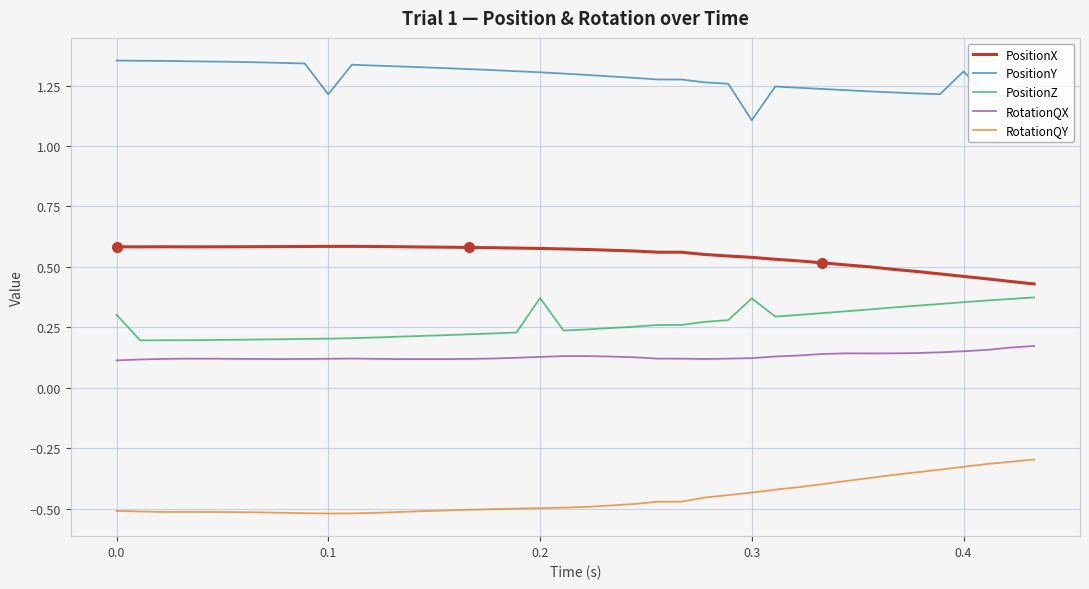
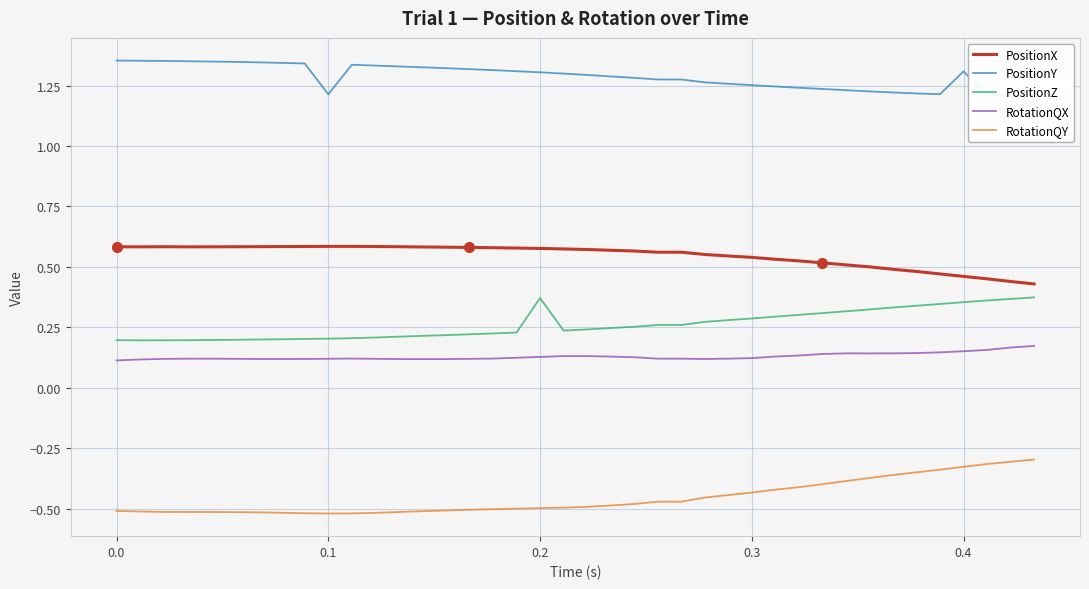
PositionZ, 0.0: 0.30 -> 0.20
PositionY, 0.3: 1.11 -> 1.25
PositionZ, 0.3: 0.37 -> 0.29
